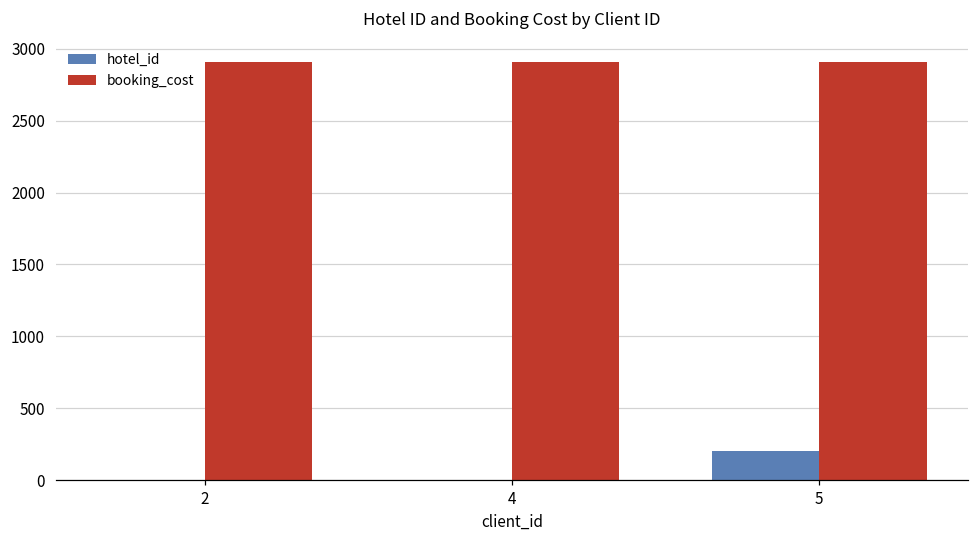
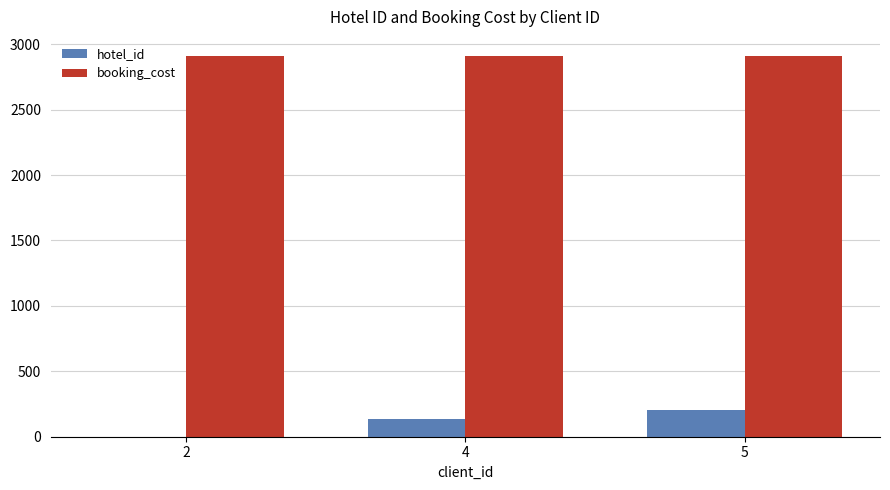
hotel_id, 4: 0 -> 130
